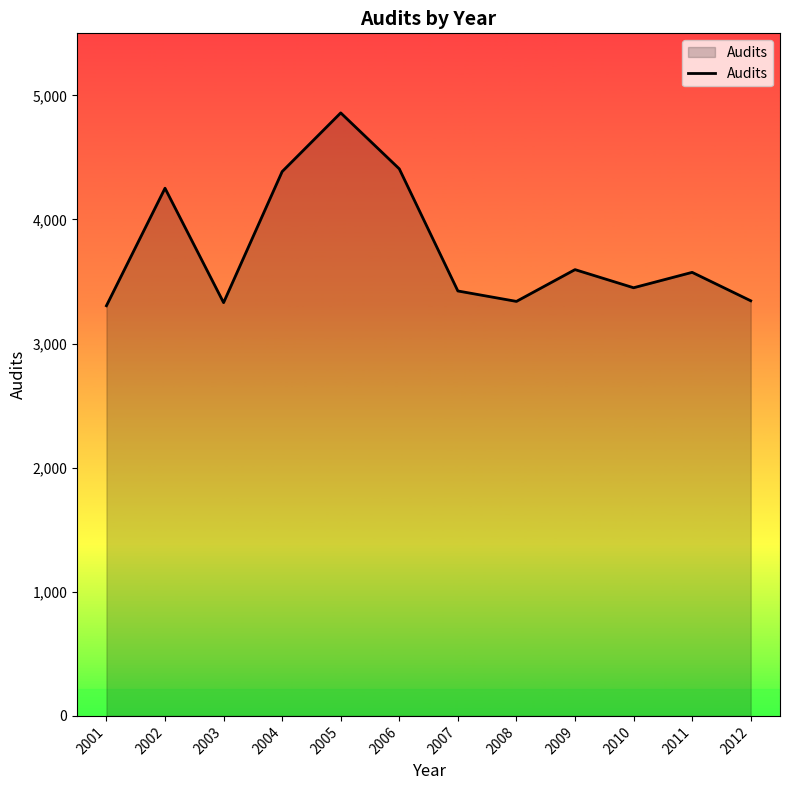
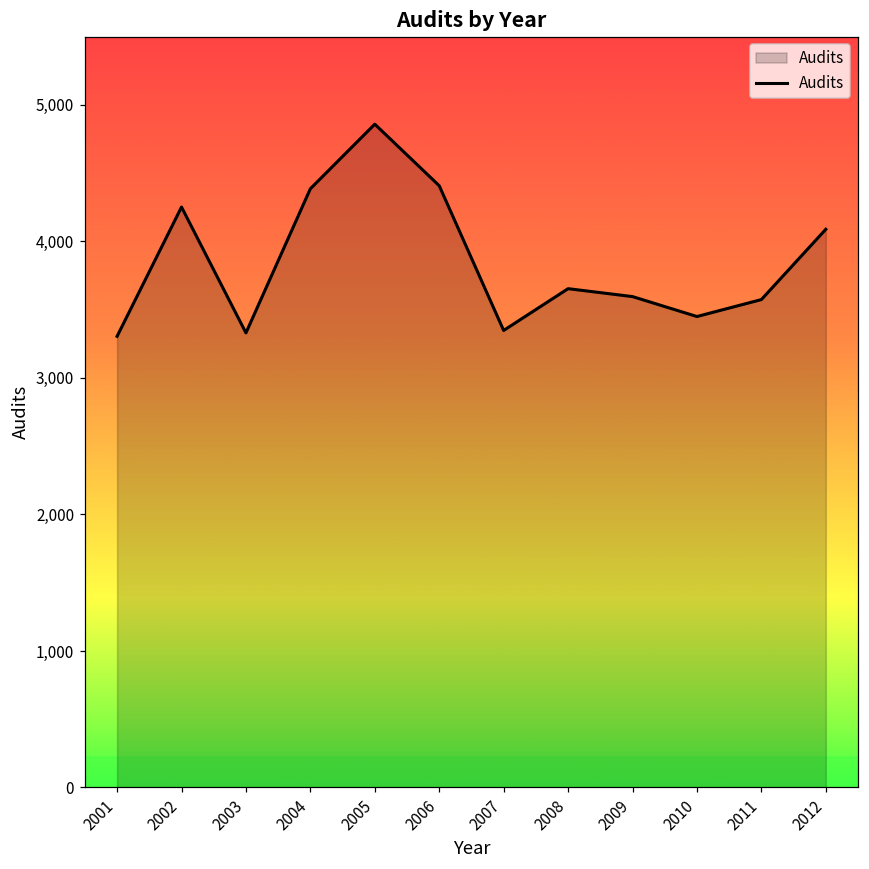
2007: 3,420 -> 3,350
2008: 3,340 -> 3,650
2012: 3,350 -> 4,090
